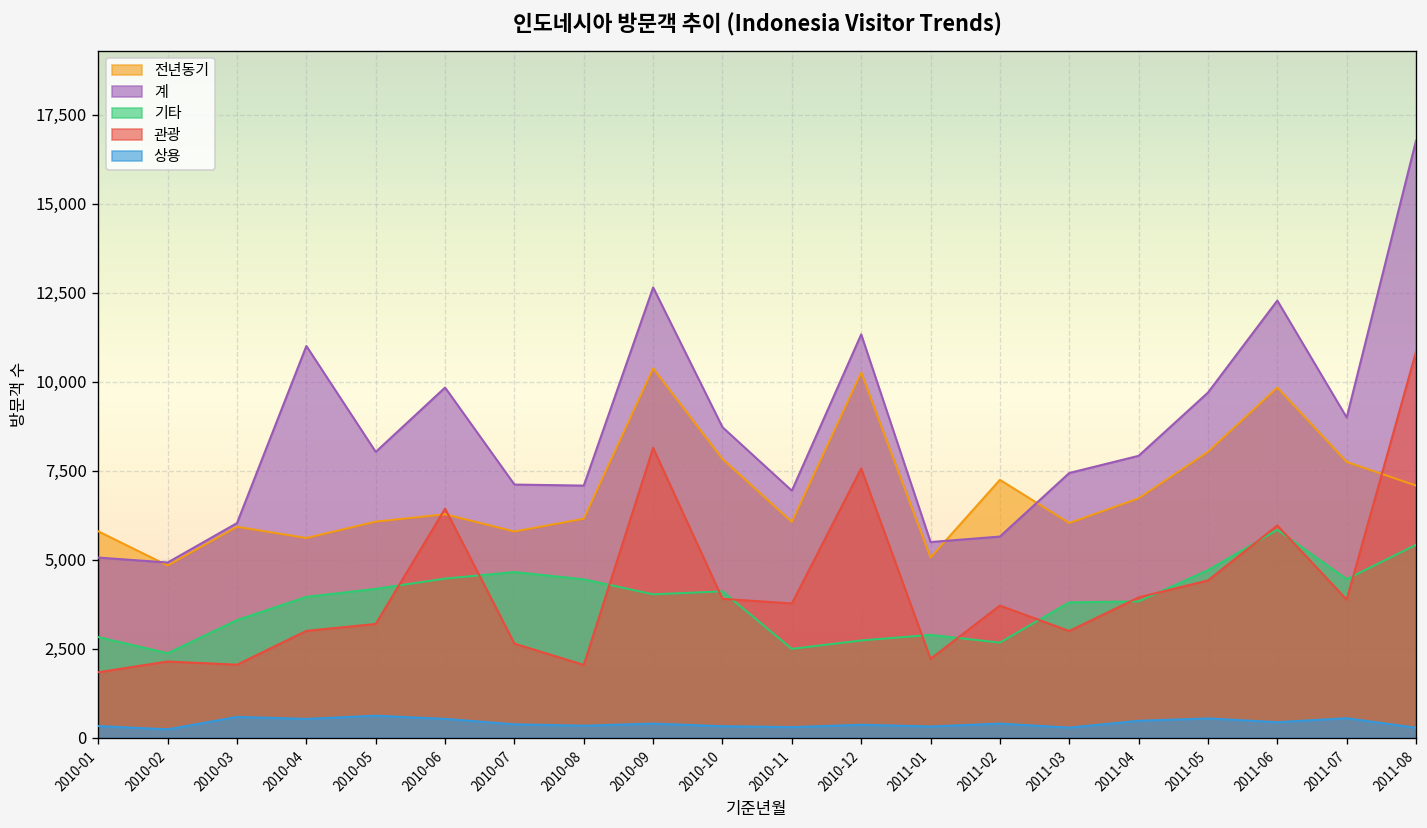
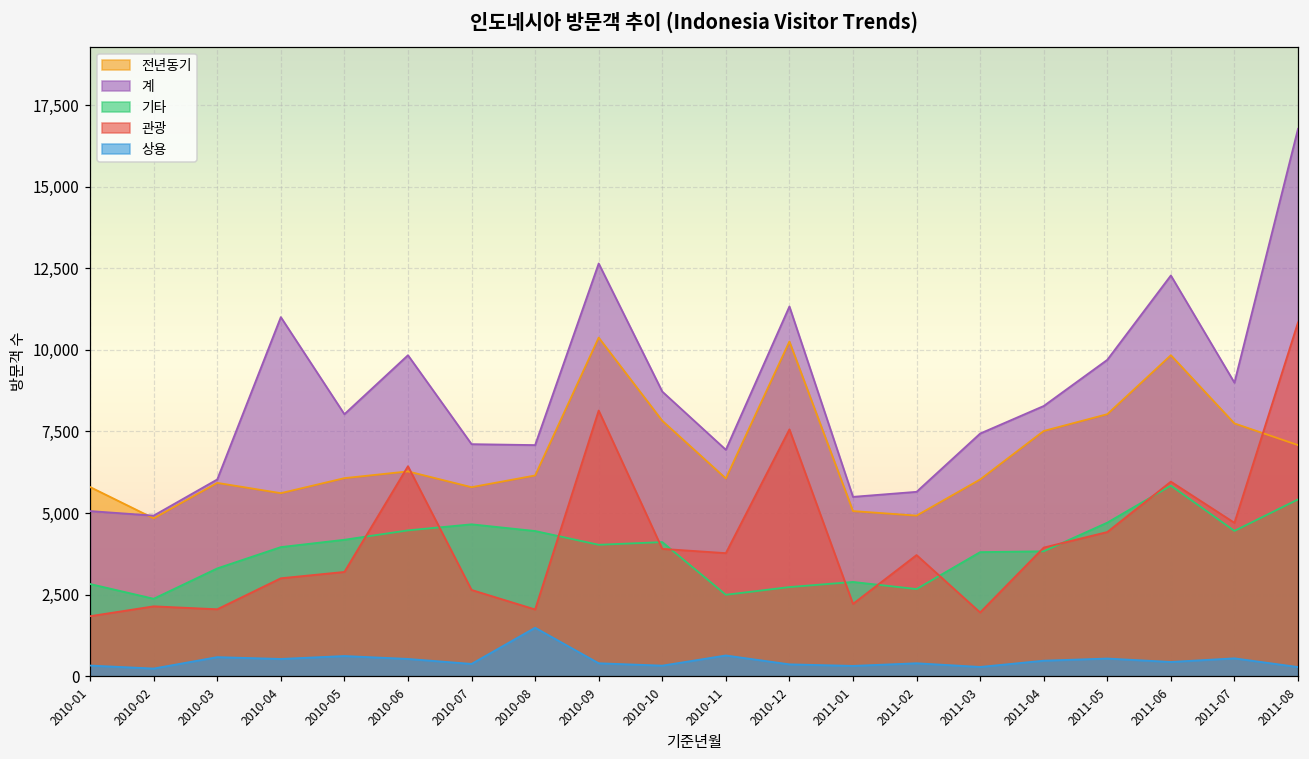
상용, 2010-08: 300 -> 1,500
상용, 2010-11: 300 -> 600
전년동기, 2011-02: 7,200 -> 4,900
관광, 2011-03: 3,000 -> 2,000
전년동기, 2011-04: 6,700 -> 7,500
계, 2011-04: 7,900 -> 8,300
관광, 2011-07: 3,900 -> 4,700
